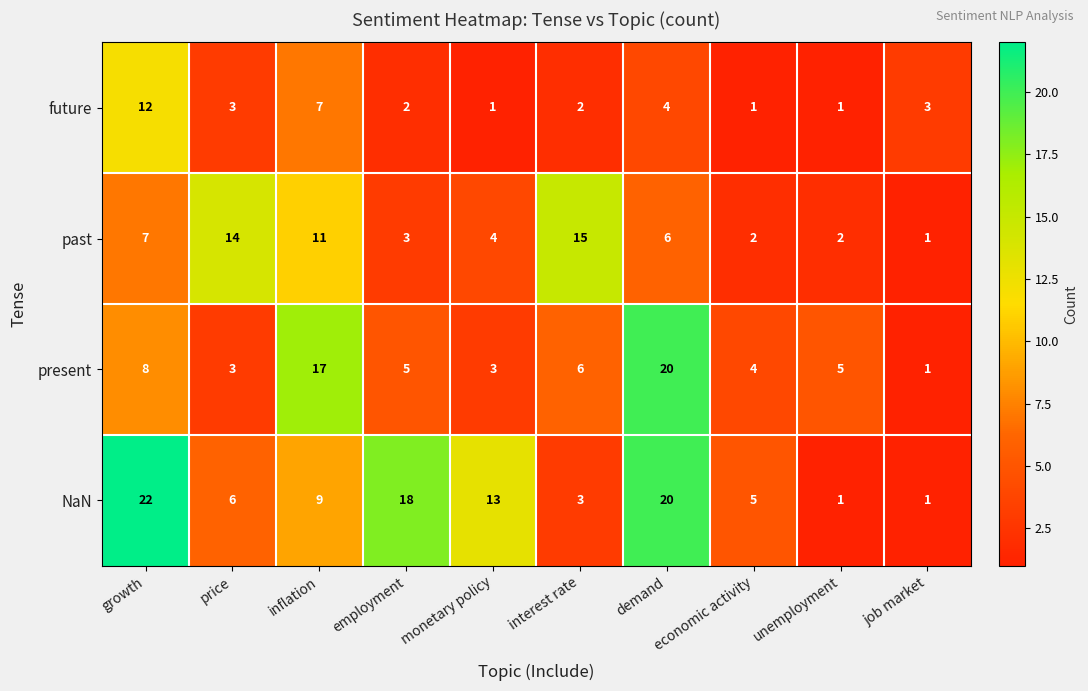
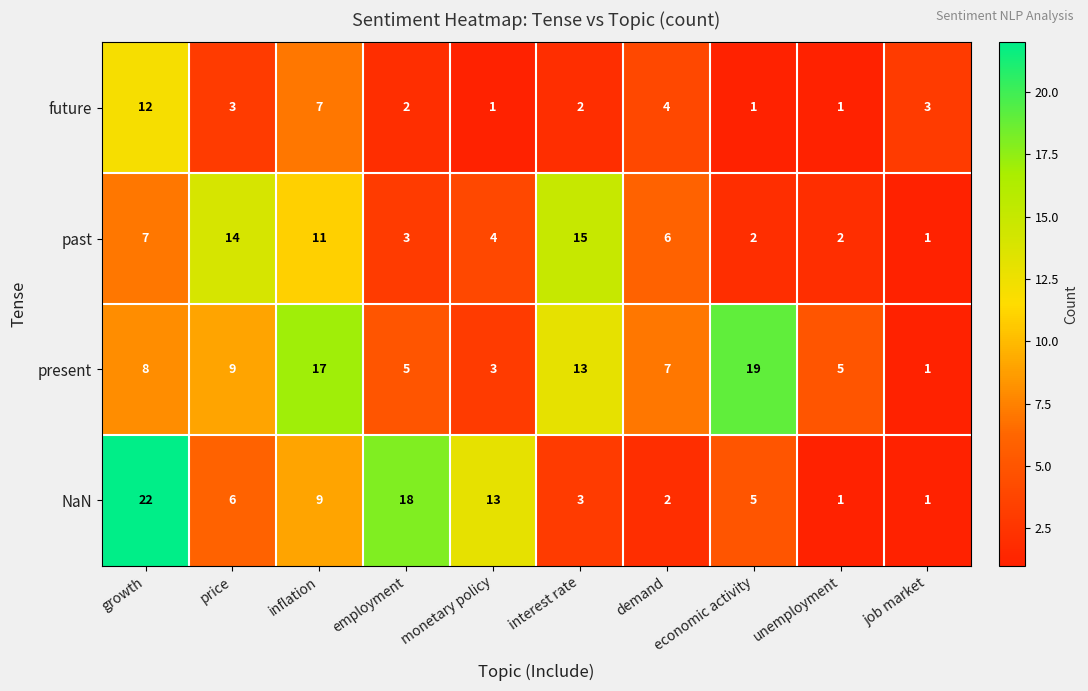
present, price: 3 -> 9
present, interest rate: 6 -> 13
present, demand: 20 -> 7
present, economic activity: 4 -> 19
NaN, demand: 20 -> 2
